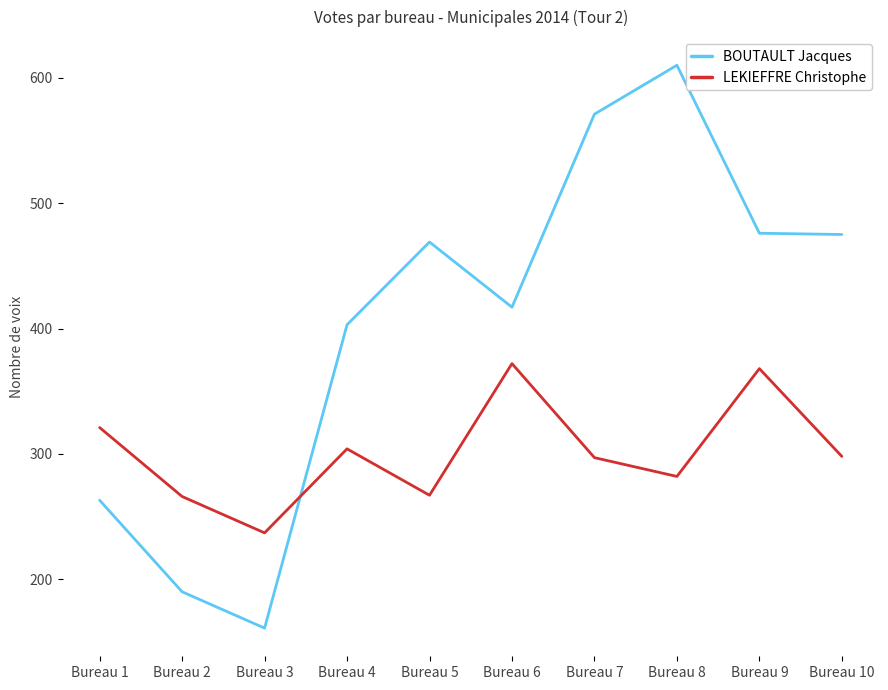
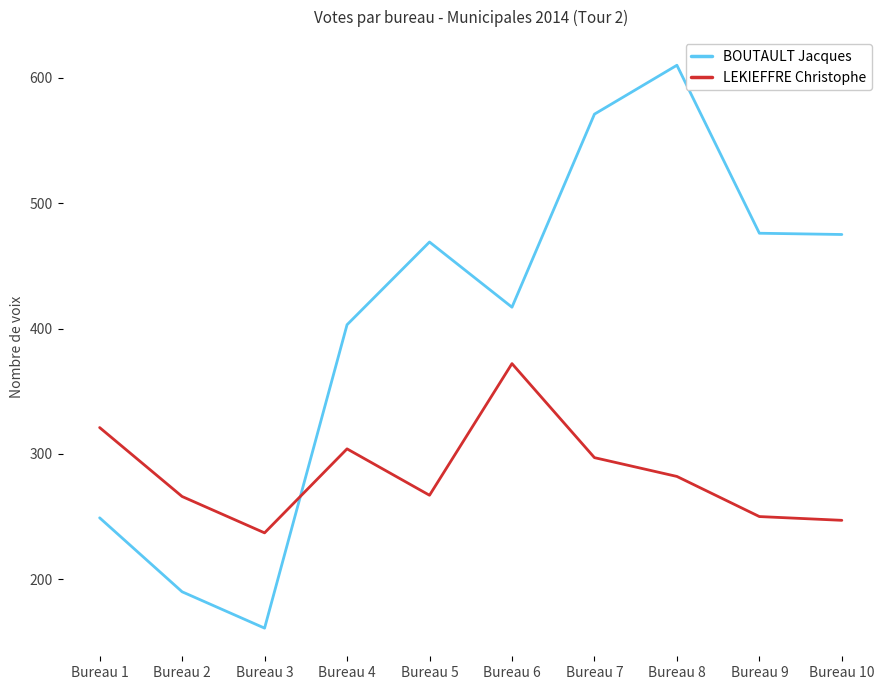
BOUTAULT Jacques, Bureau 1: 263 -> 249
LEKIEFFRE Christophe, Bureau 9: 368 -> 250
LEKIEFFRE Christophe, Bureau 10: 298 -> 247
